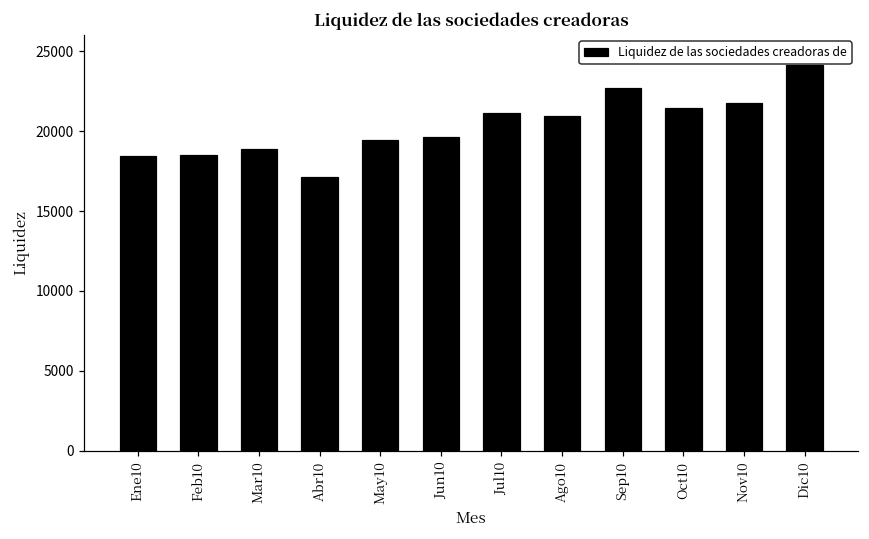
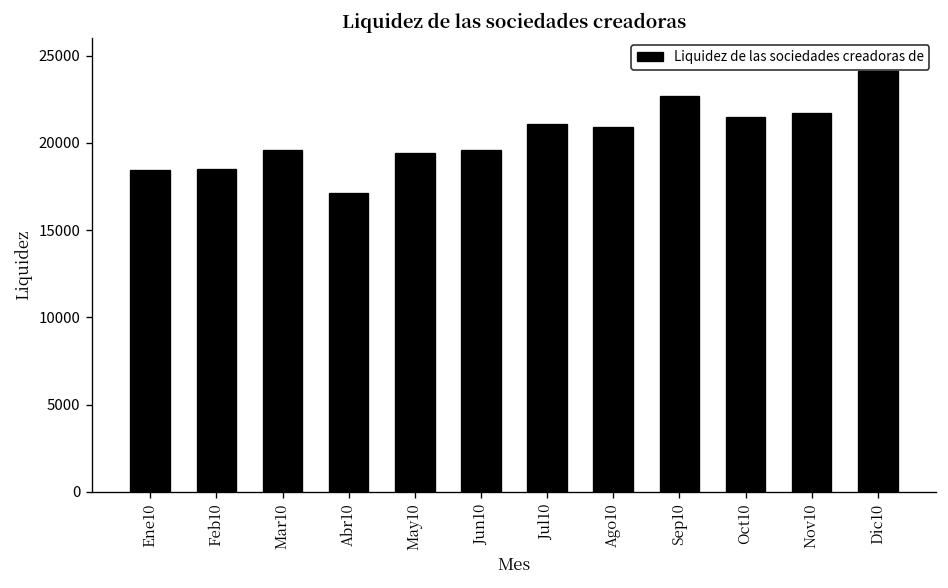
Mar10: 18900 -> 19600
